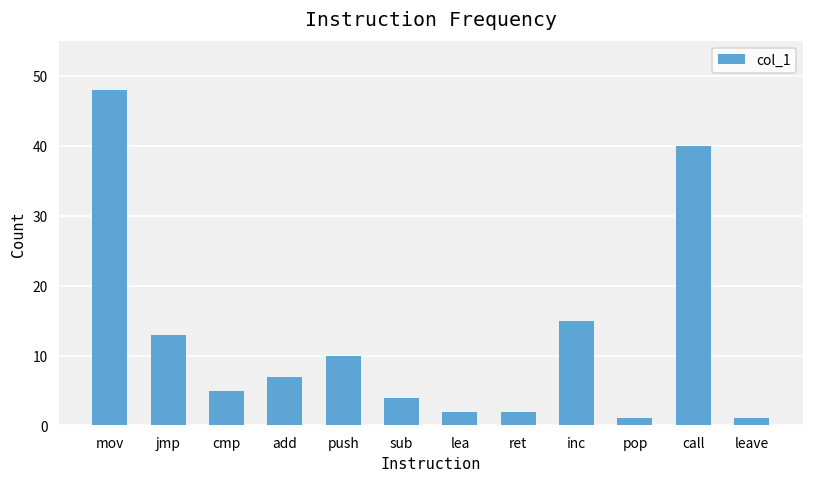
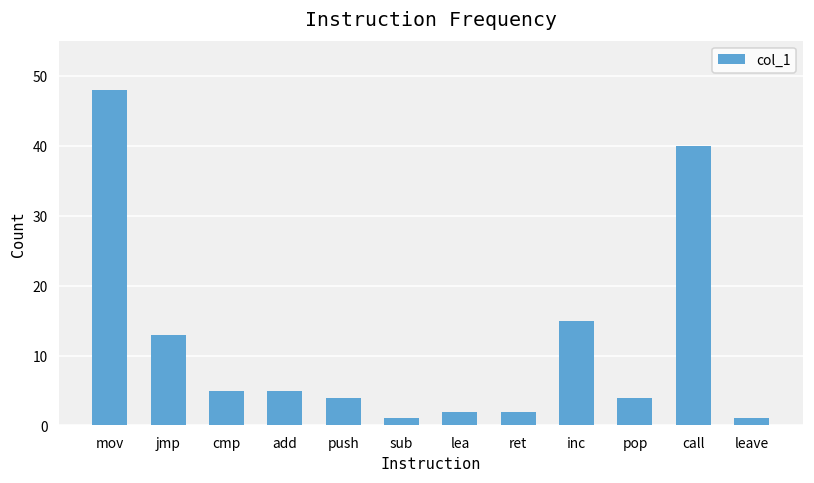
add: 7 -> 5
push: 10 -> 4
sub: 4 -> 1
pop: 1 -> 4
